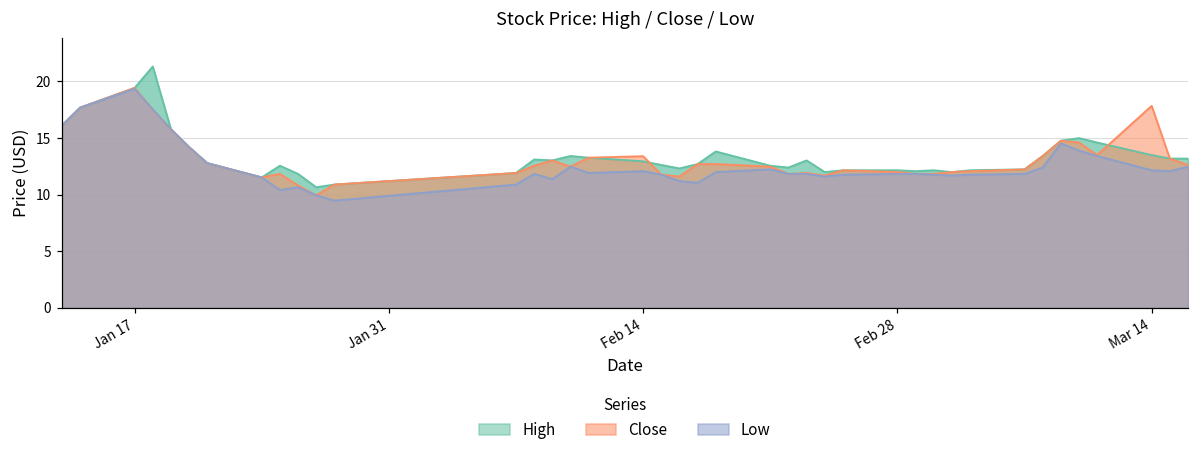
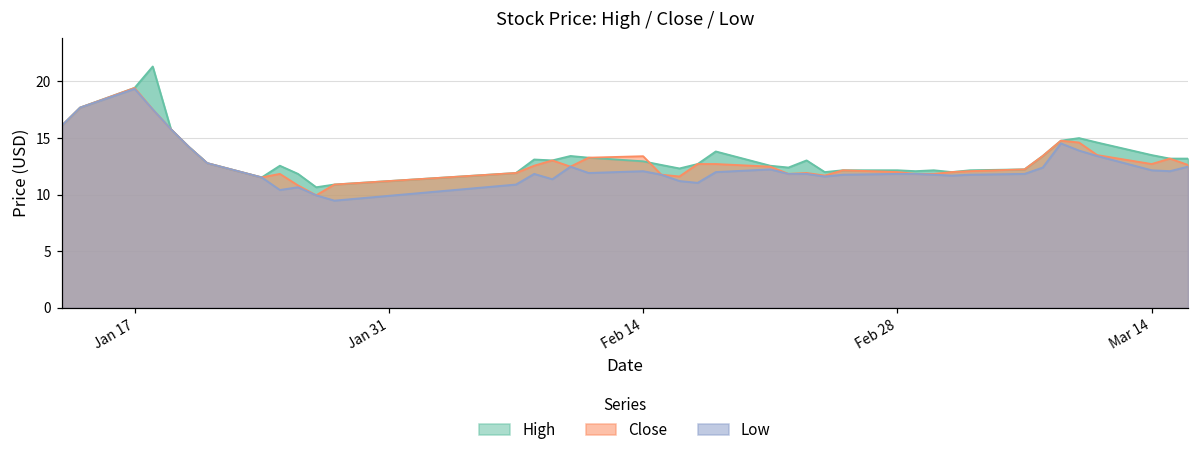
Close, Mar 14: 17.9 -> 12.7
